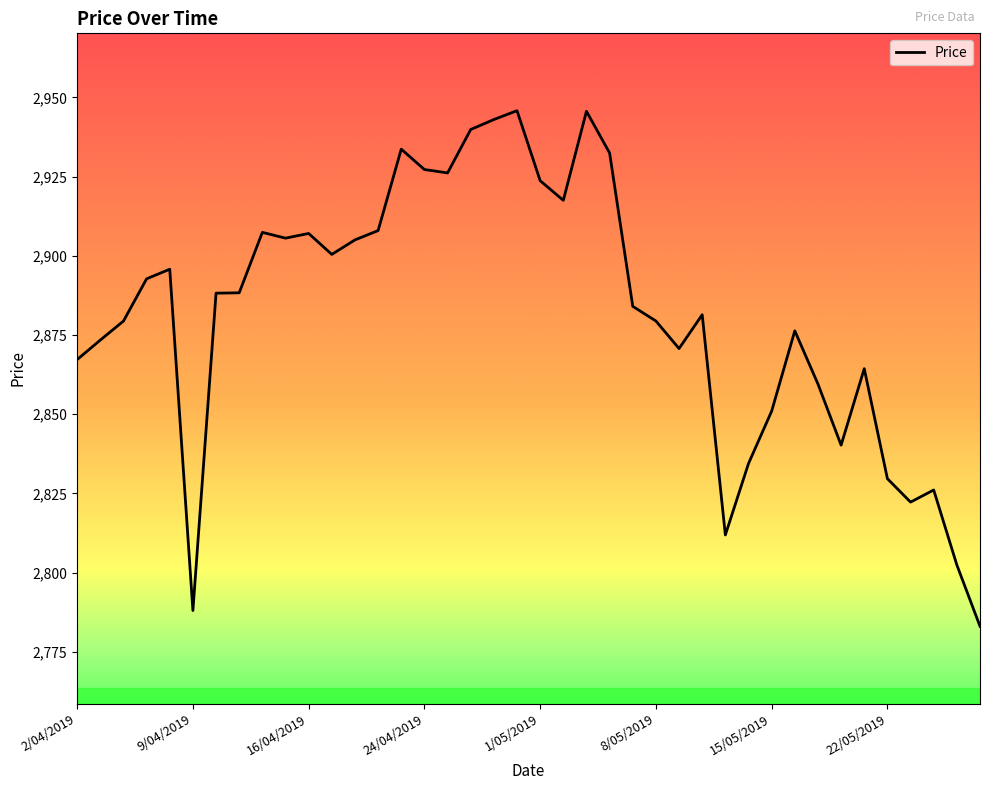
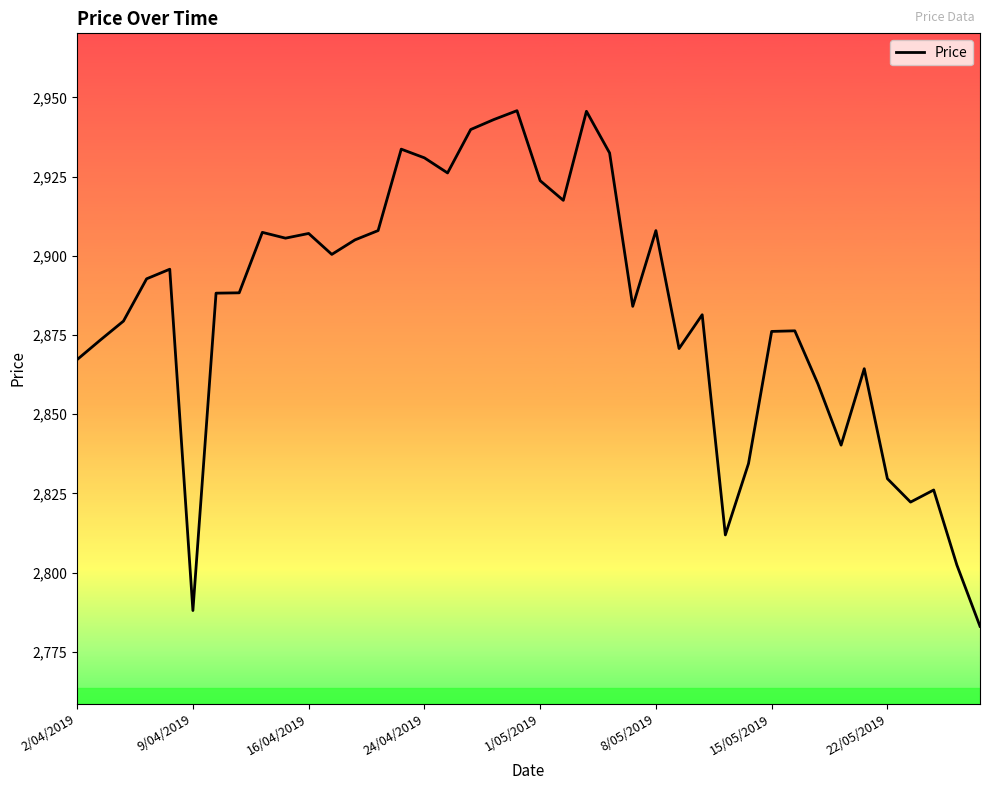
24/04/2019: 2,927 -> 2,931
8/05/2019: 2,879 -> 2,908
15/05/2019: 2,851 -> 2,876
